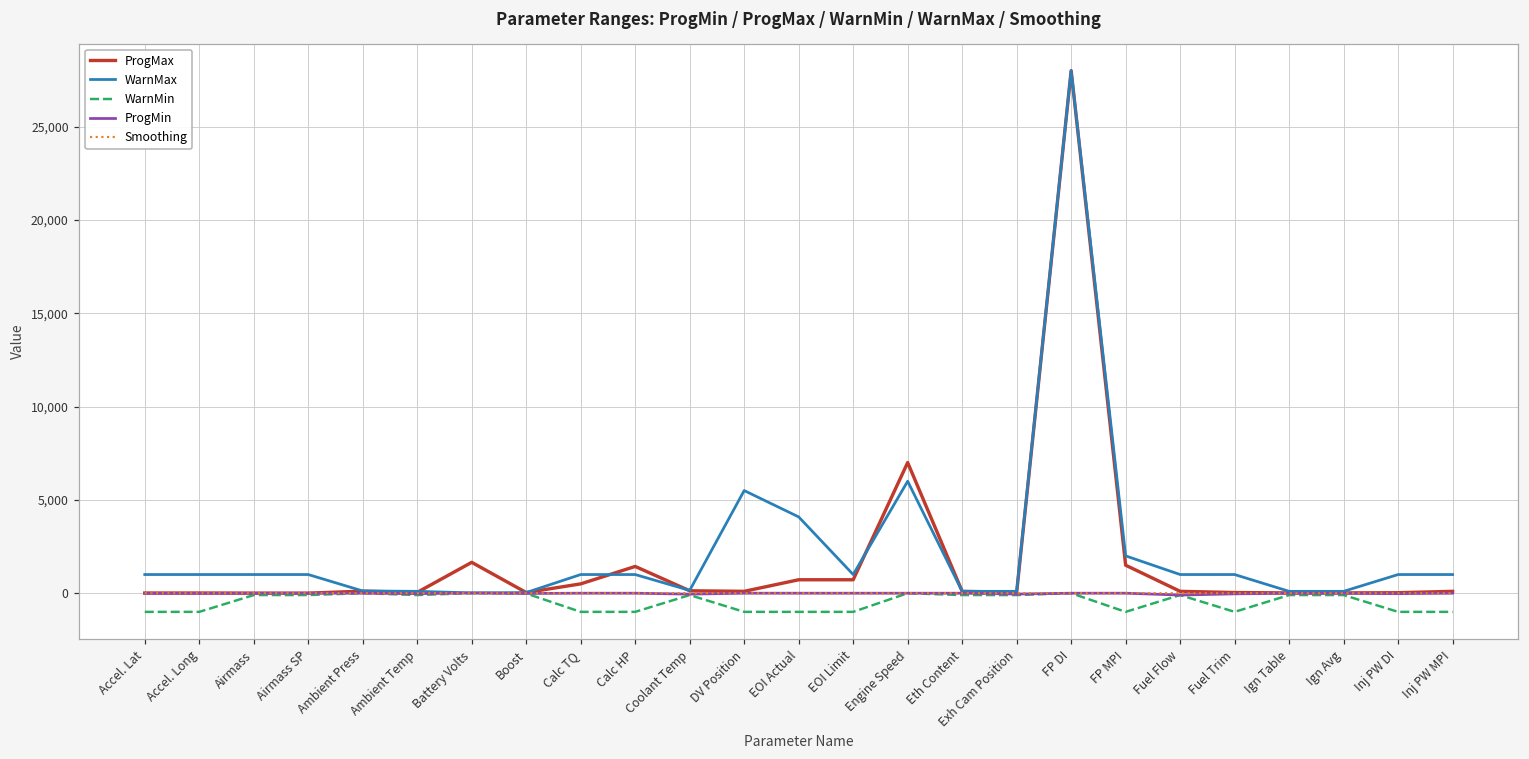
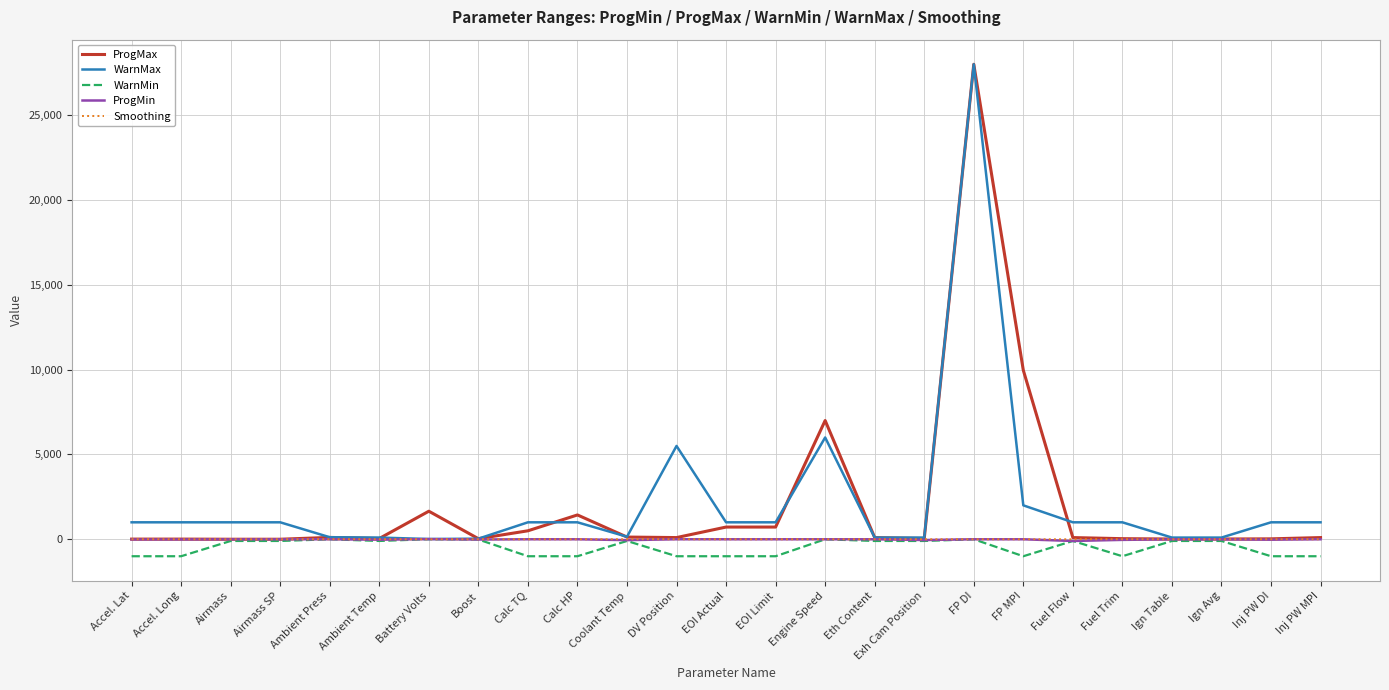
WarnMax, EOI Actual: 4,100 -> 1,000
ProgMax, FP MPI: 1,500 -> 10,000
